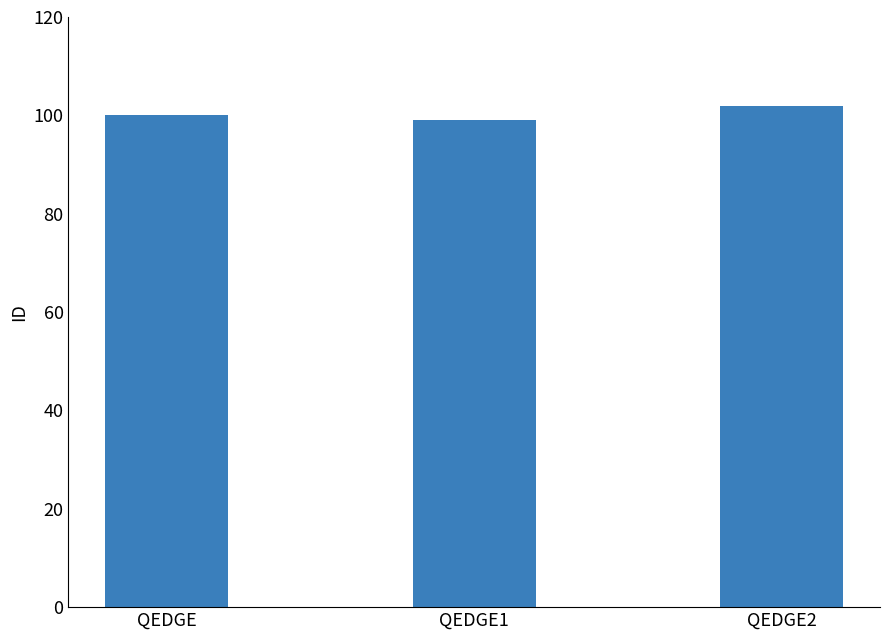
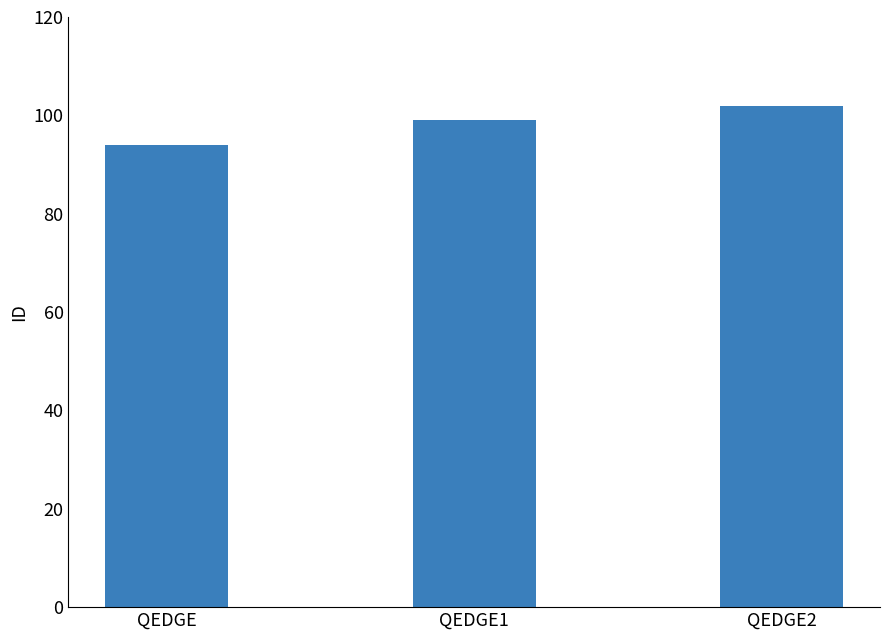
QEDGE: 100 -> 94
